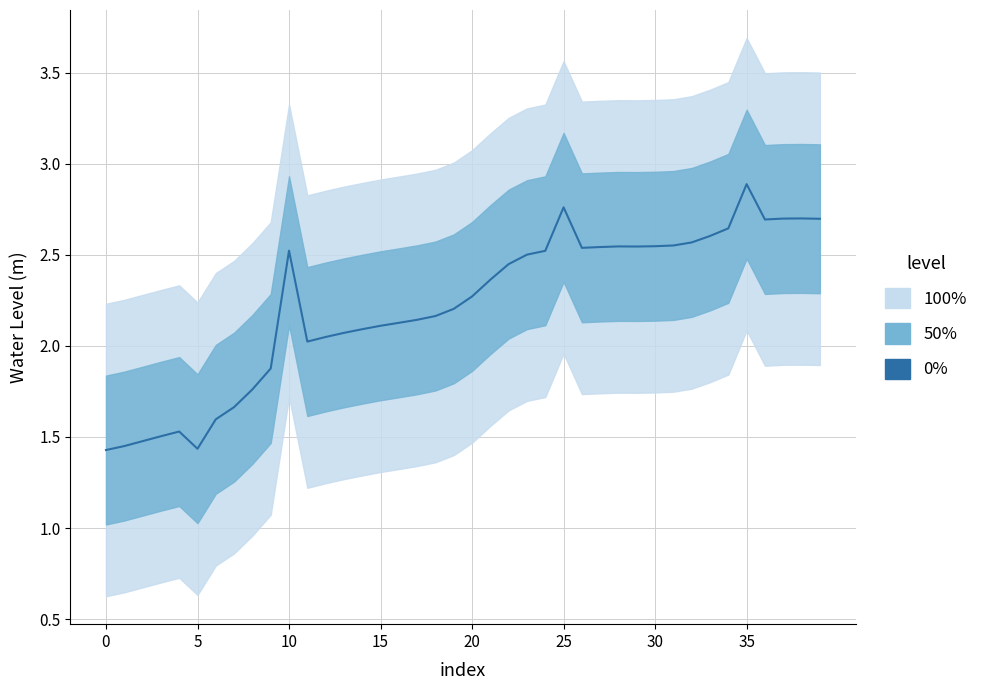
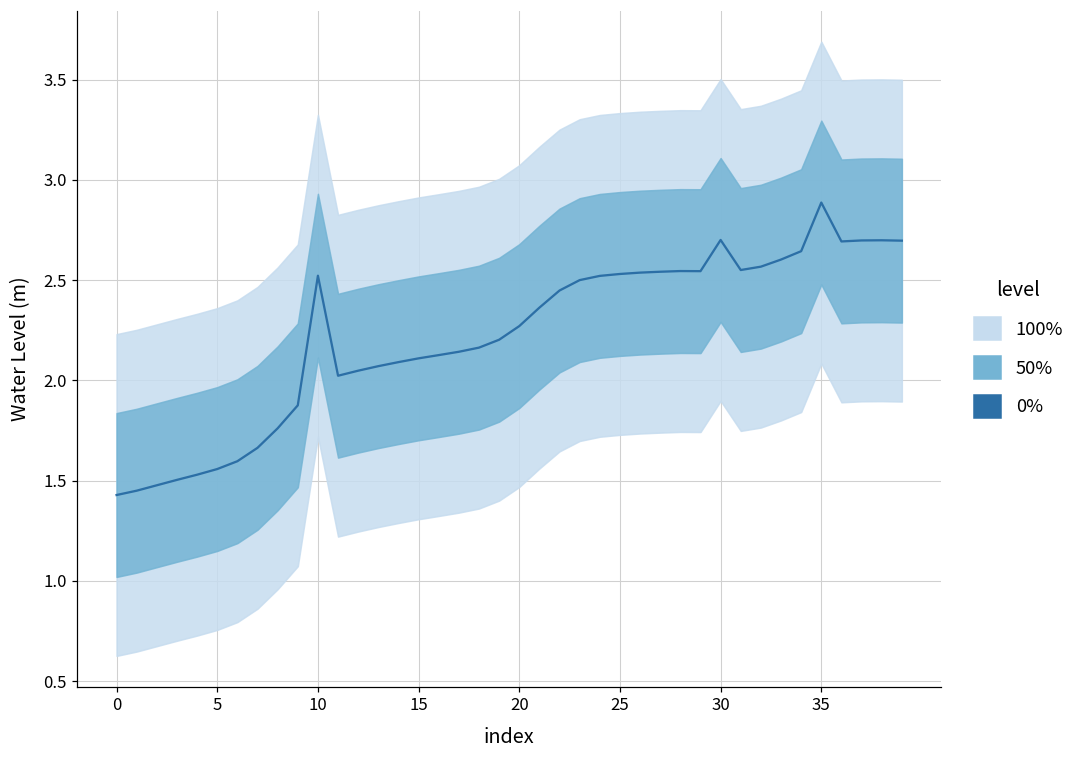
0%, 5: 1.44 -> 1.56
0%, 25: 2.76 -> 2.53
0%, 30: 2.55 -> 2.70
